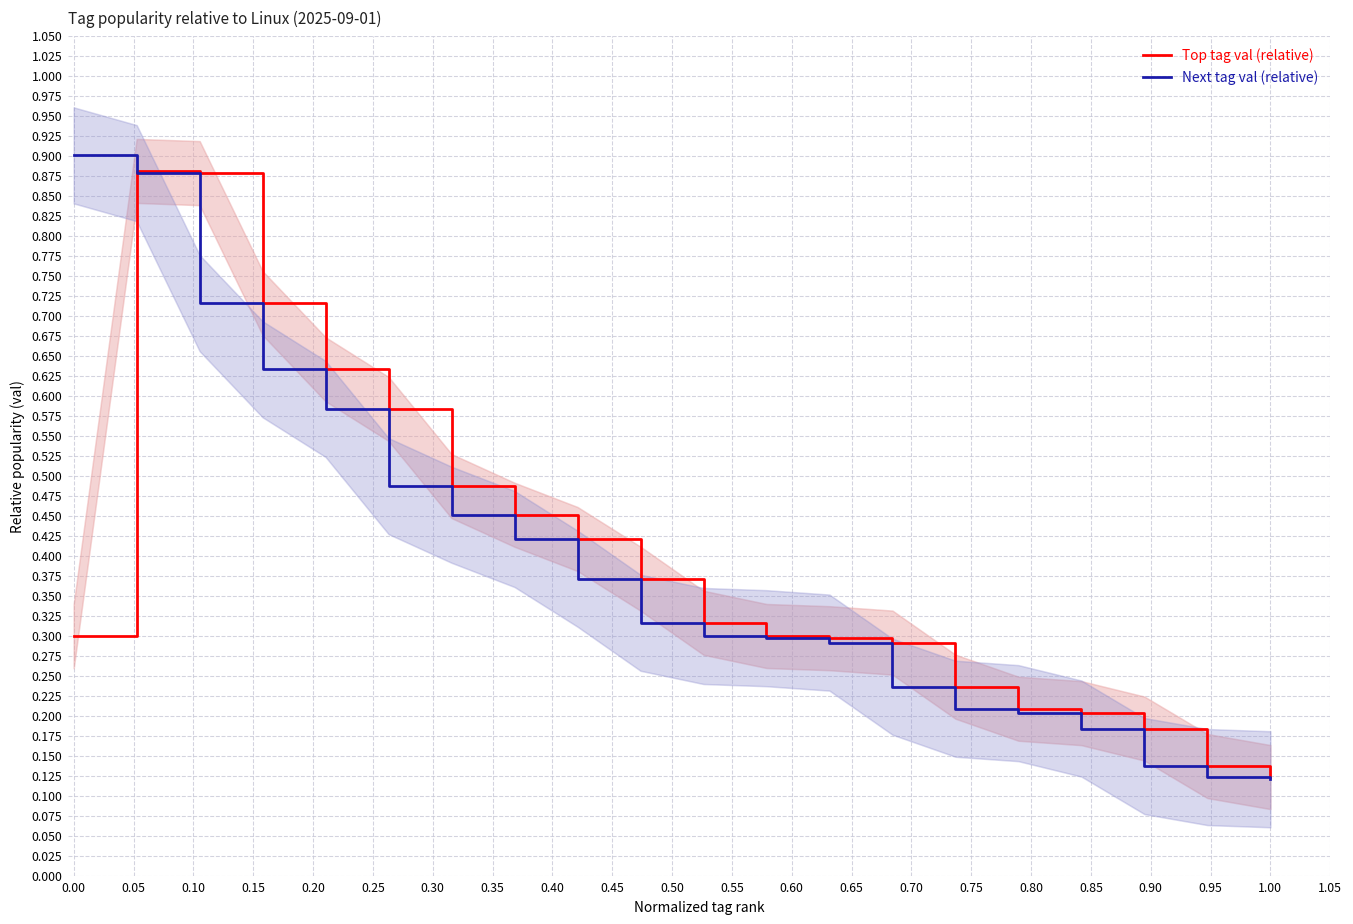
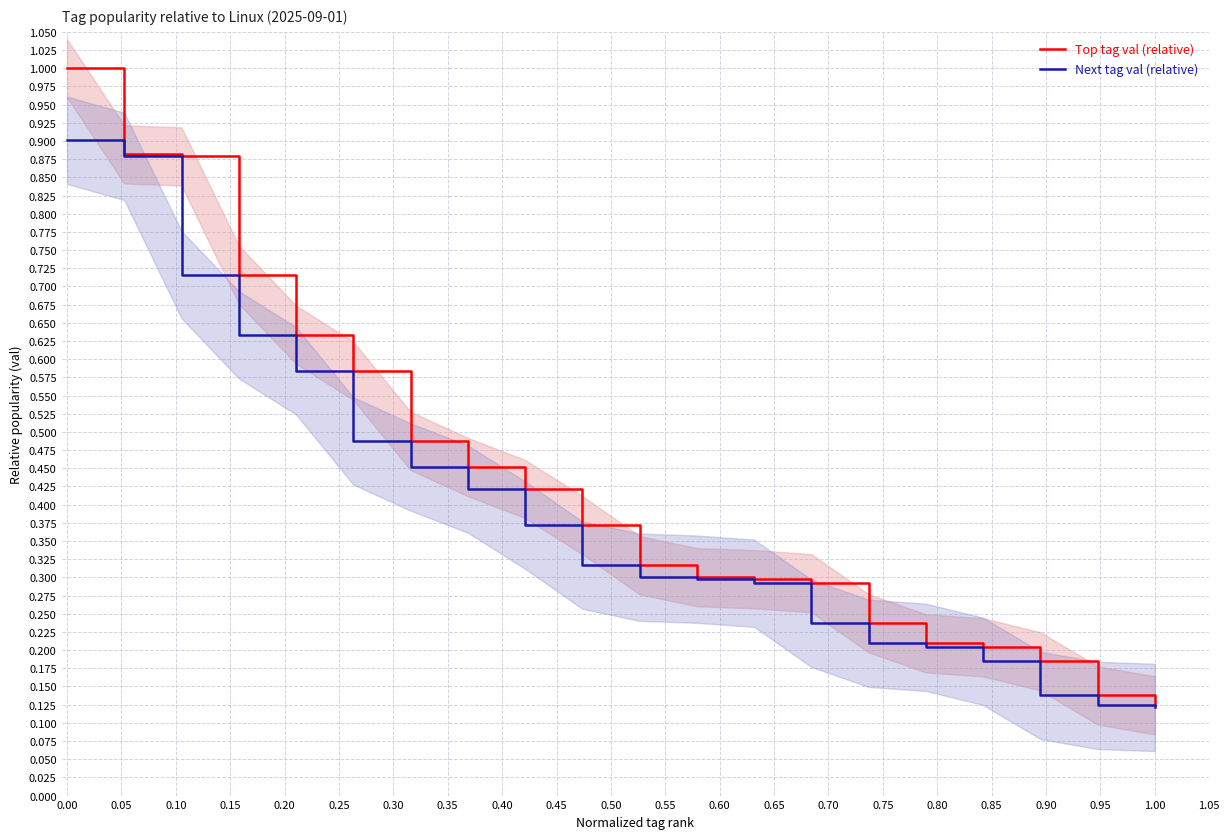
Top tag val (relative), 0.00: 0.3 -> 1.0
